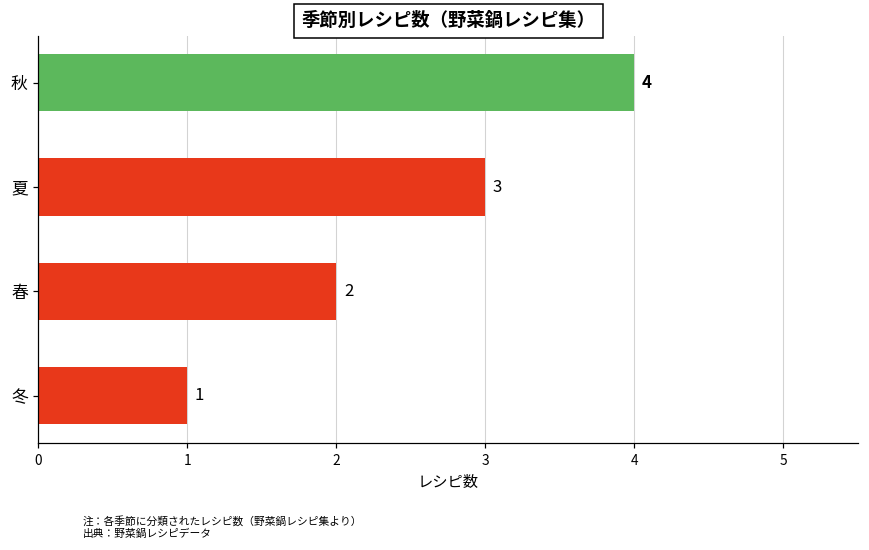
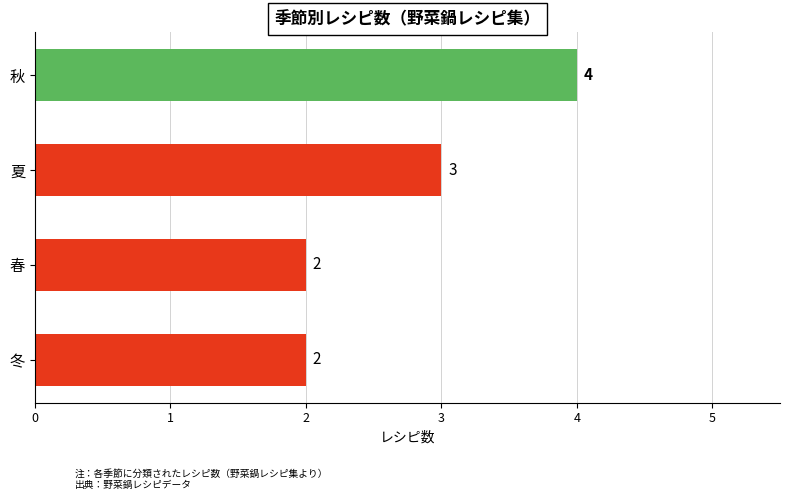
冬: 1 -> 2
